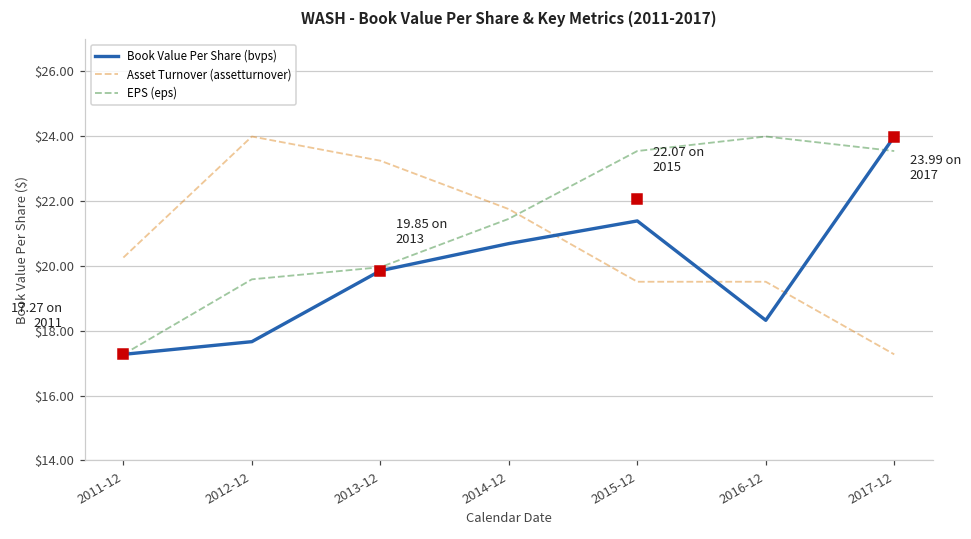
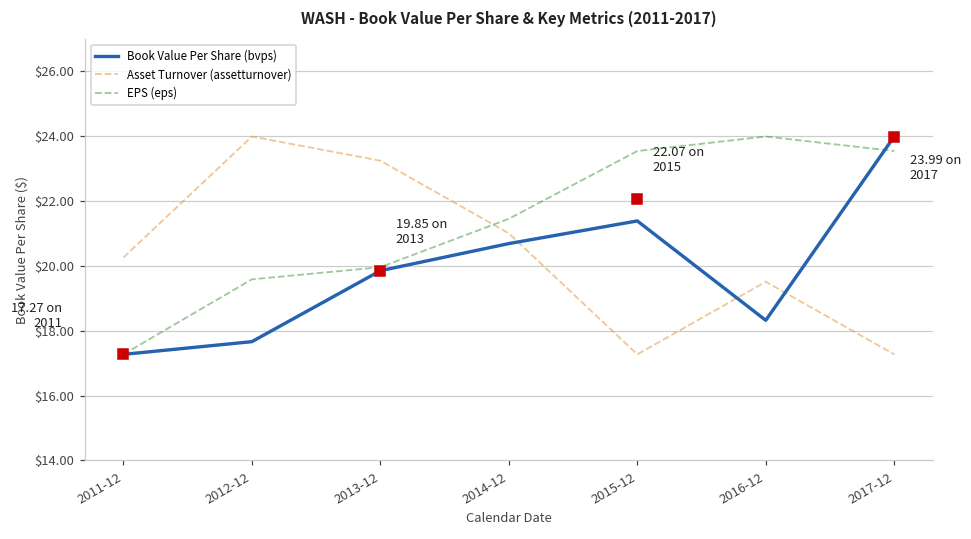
Asset Turnover (assetturnover), 2014-12: $21.8 -> $21.0
Asset Turnover (assetturnover), 2015-12: $19.5 -> $17.3
